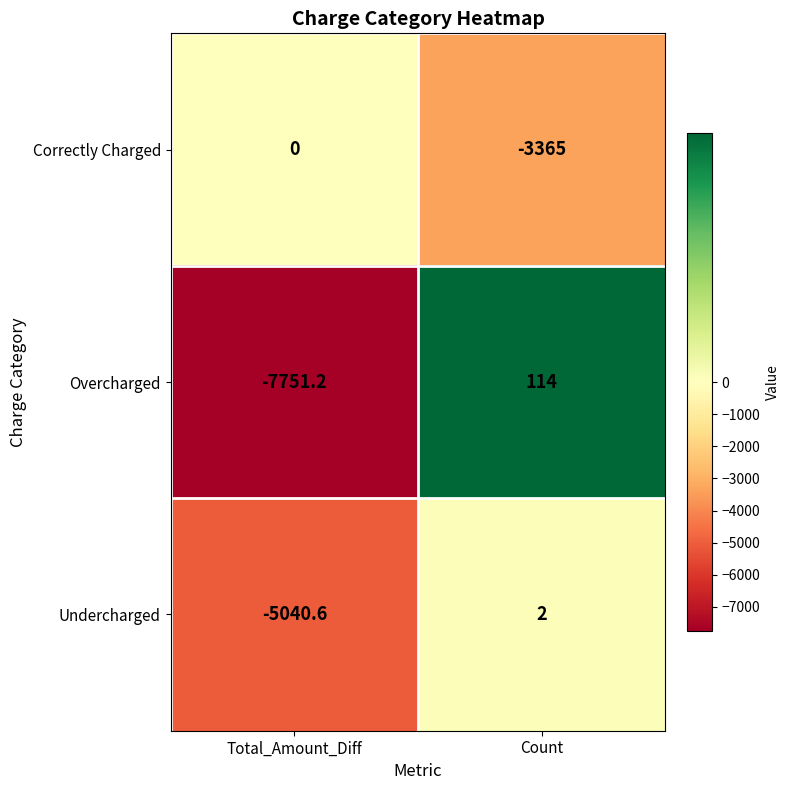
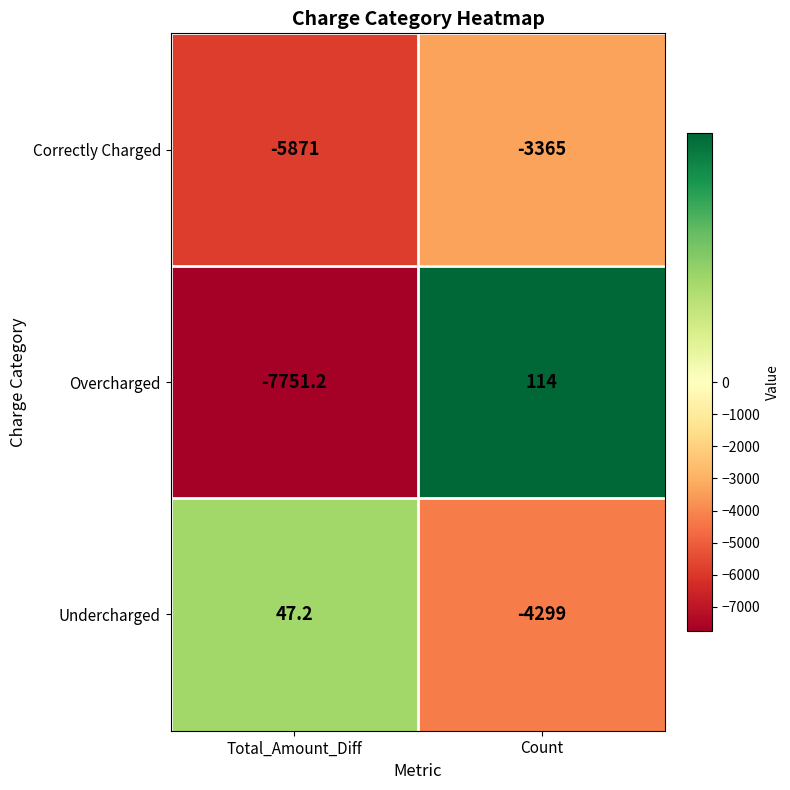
Correctly Charged, Total_Amount_Diff: 0 -> -5871
Undercharged, Total_Amount_Diff: -5040.6 -> 47.2
Undercharged, Count: 2 -> -4299
